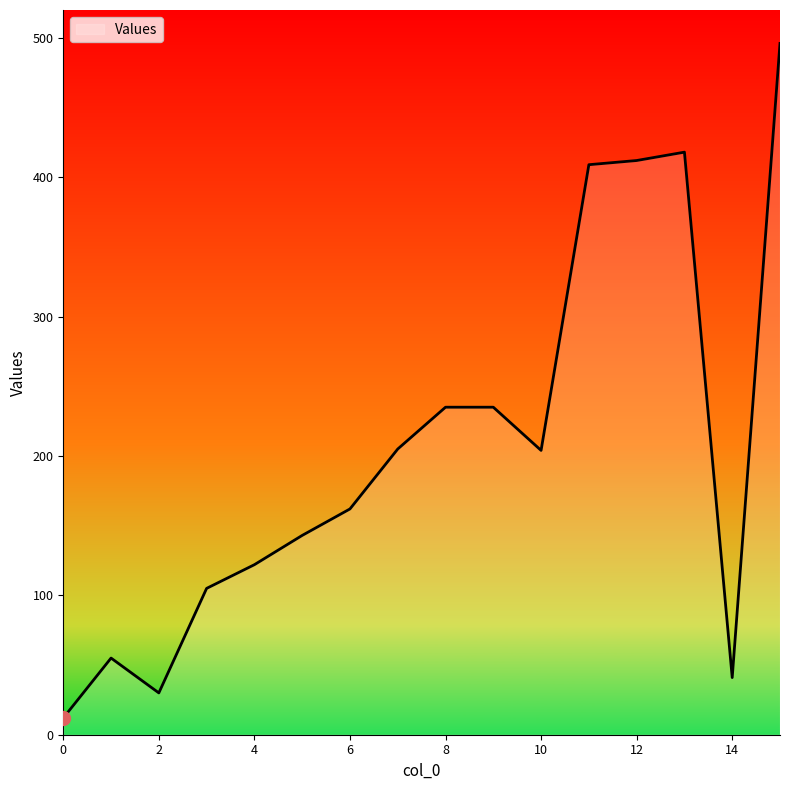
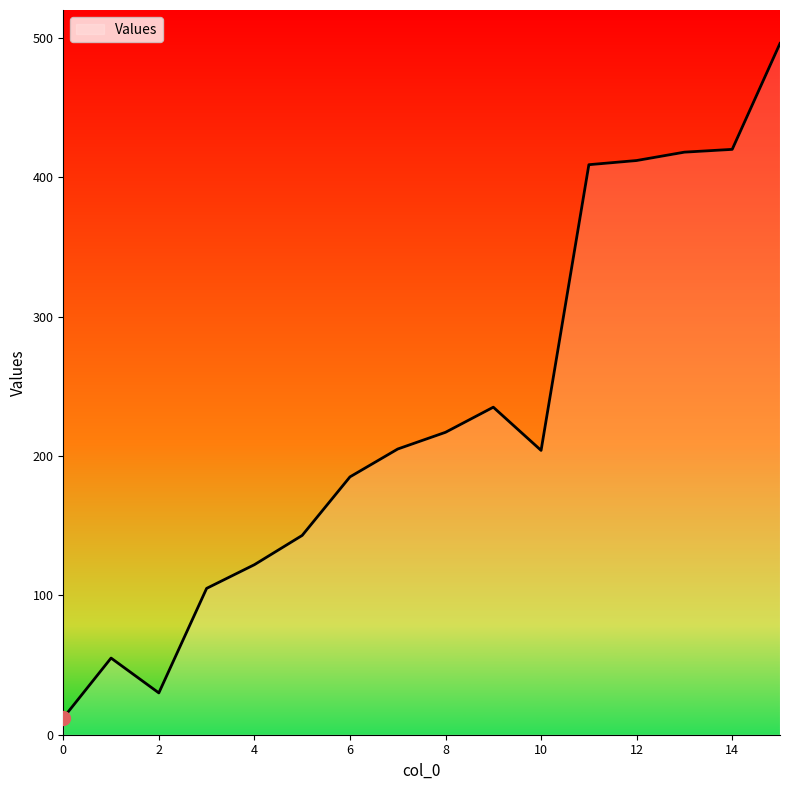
Values, 6: 162 -> 185
Values, 8: 235 -> 217
Values, 14: 41 -> 420
